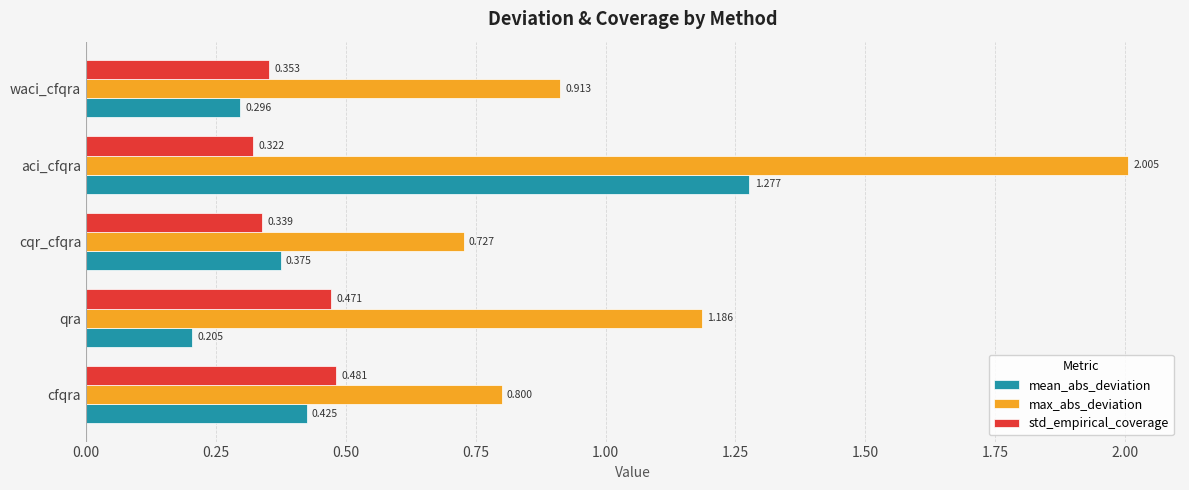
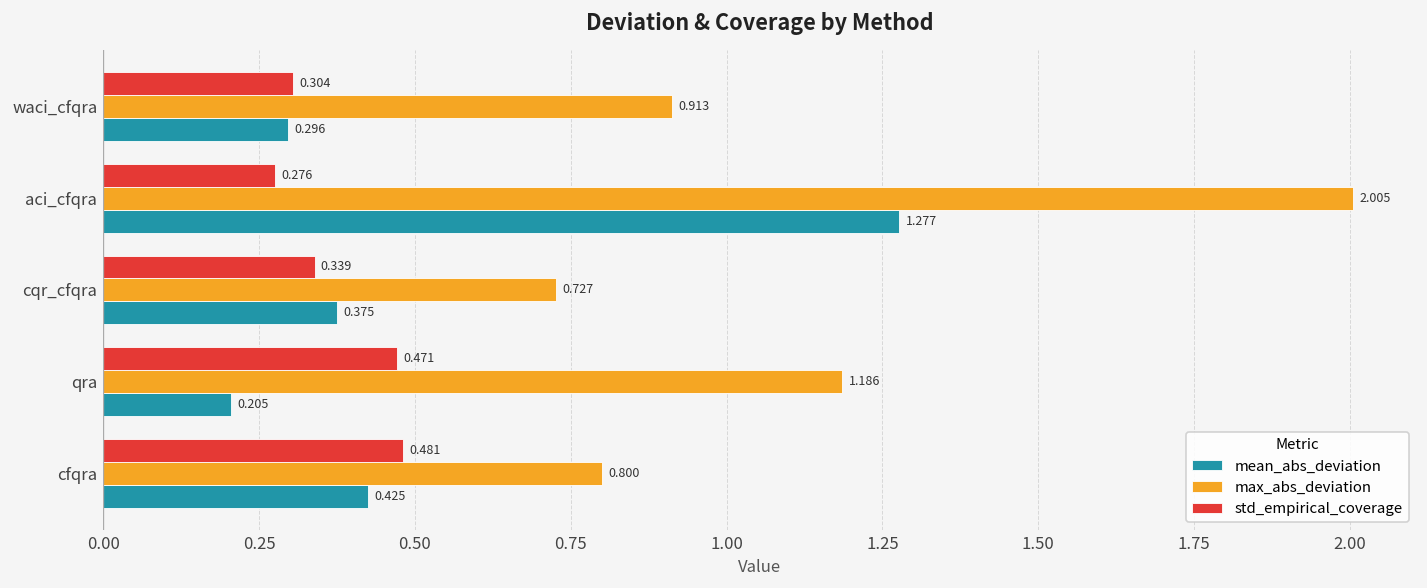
std_empirical_coverage, waci_cfqra: 0.353 -> 0.304
std_empirical_coverage, aci_cfqra: 0.322 -> 0.276
